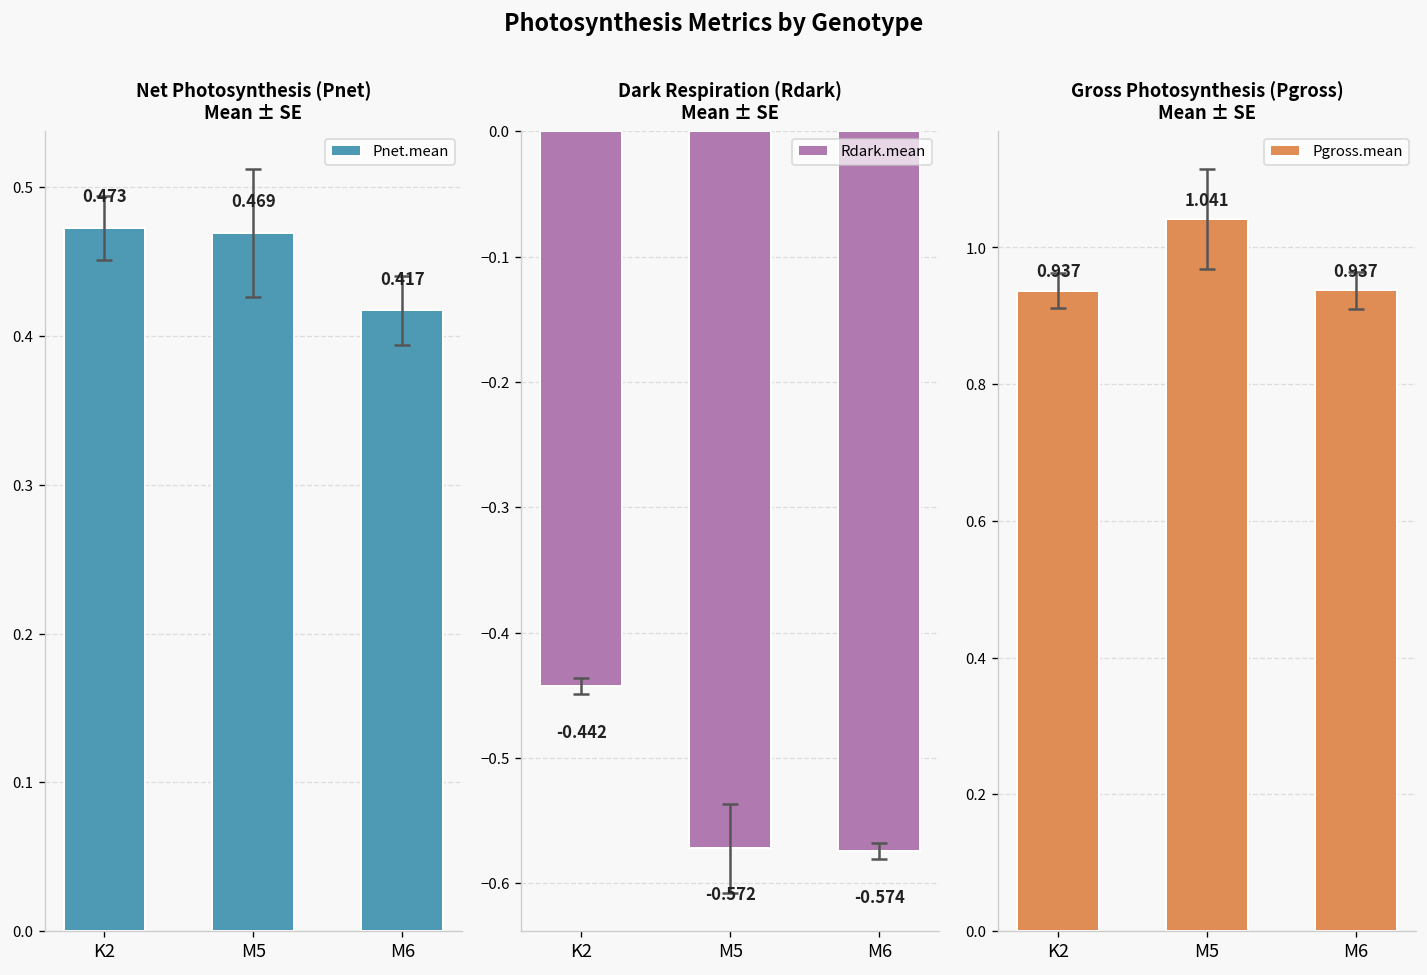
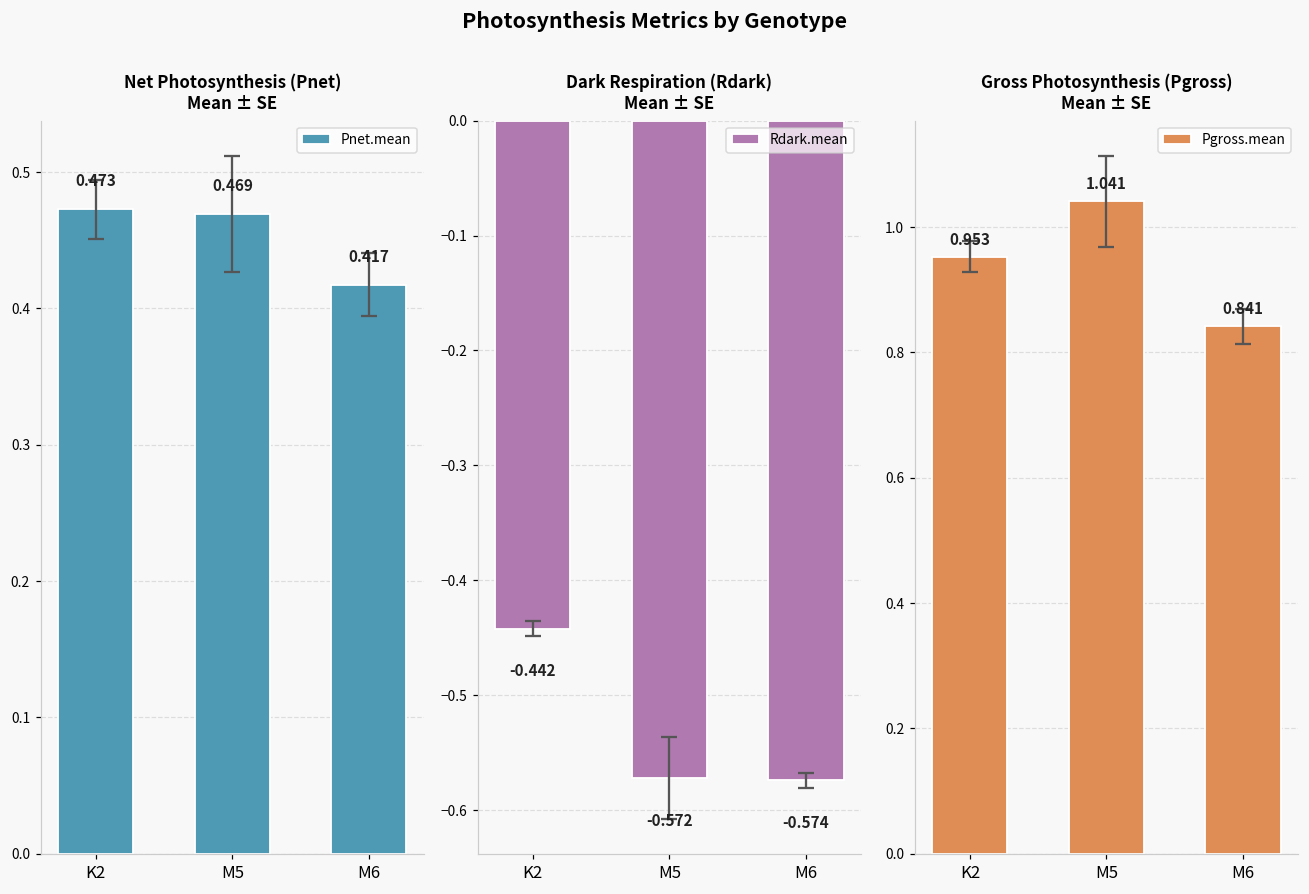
Gross Photosynthesis (Pgross) Mean ± SE, Pgross.mean, K2: 0.937 -> 0.953
Gross Photosynthesis (Pgross) Mean ± SE, Pgross.mean, M6: 0.937 -> 0.841
